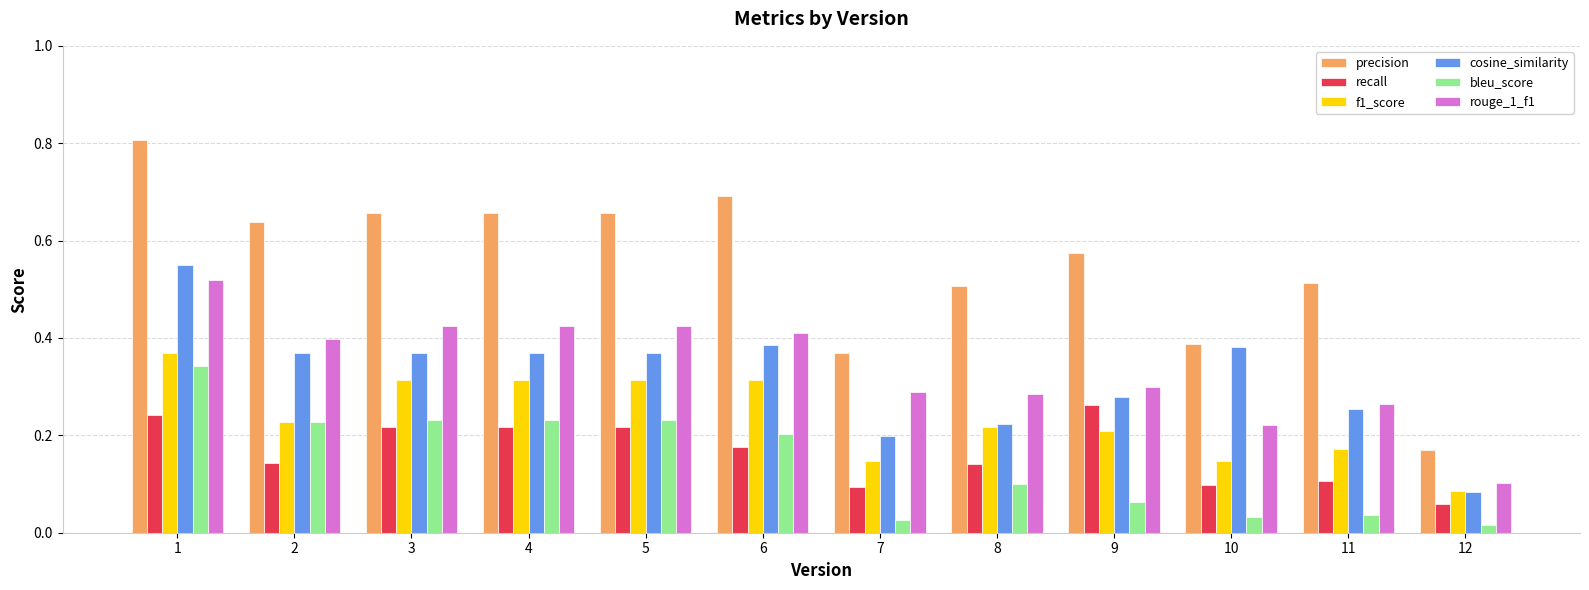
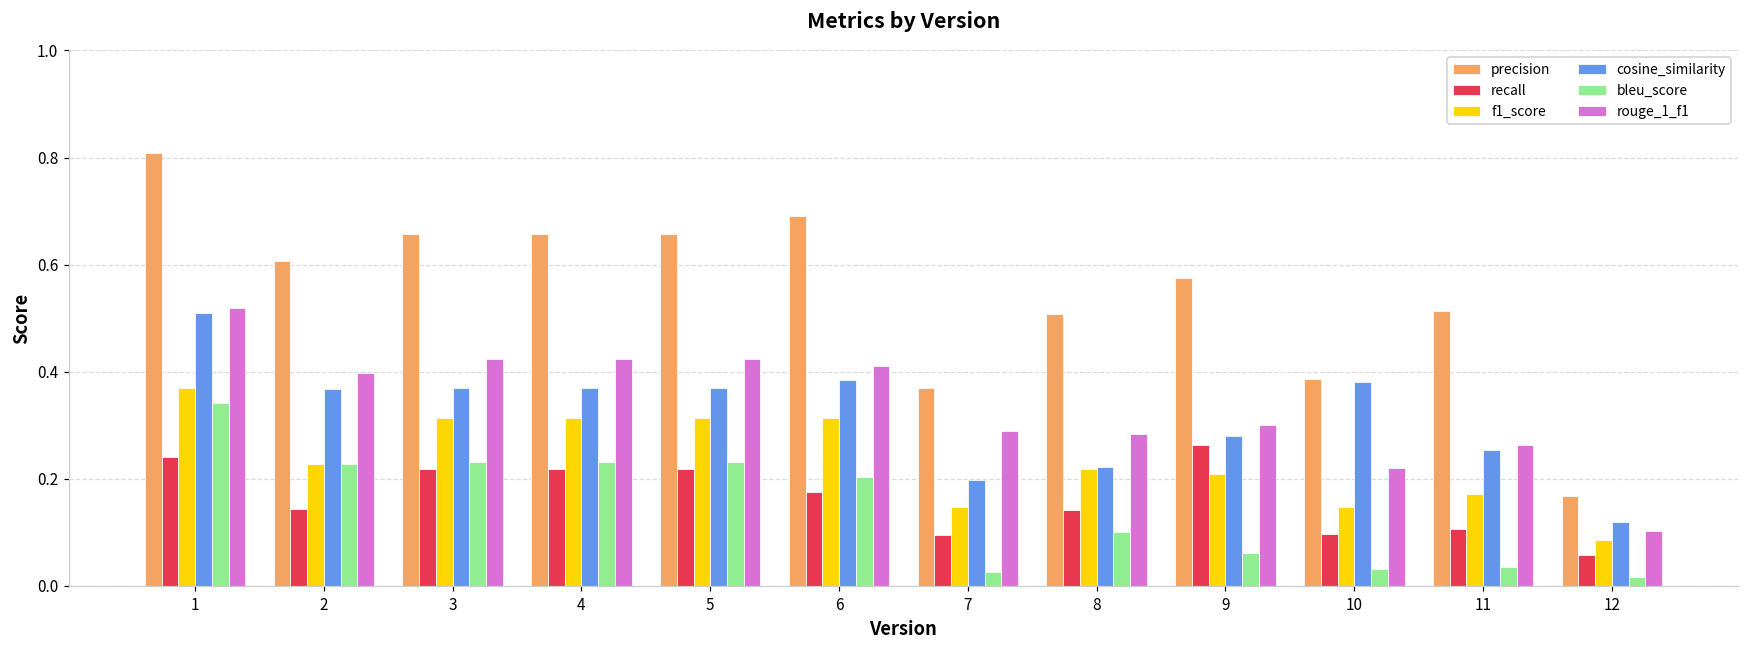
cosine_similarity, 1: 0.55 -> 0.51
precision, 2: 0.64 -> 0.61
cosine_similarity, 12: 0.08 -> 0.12
